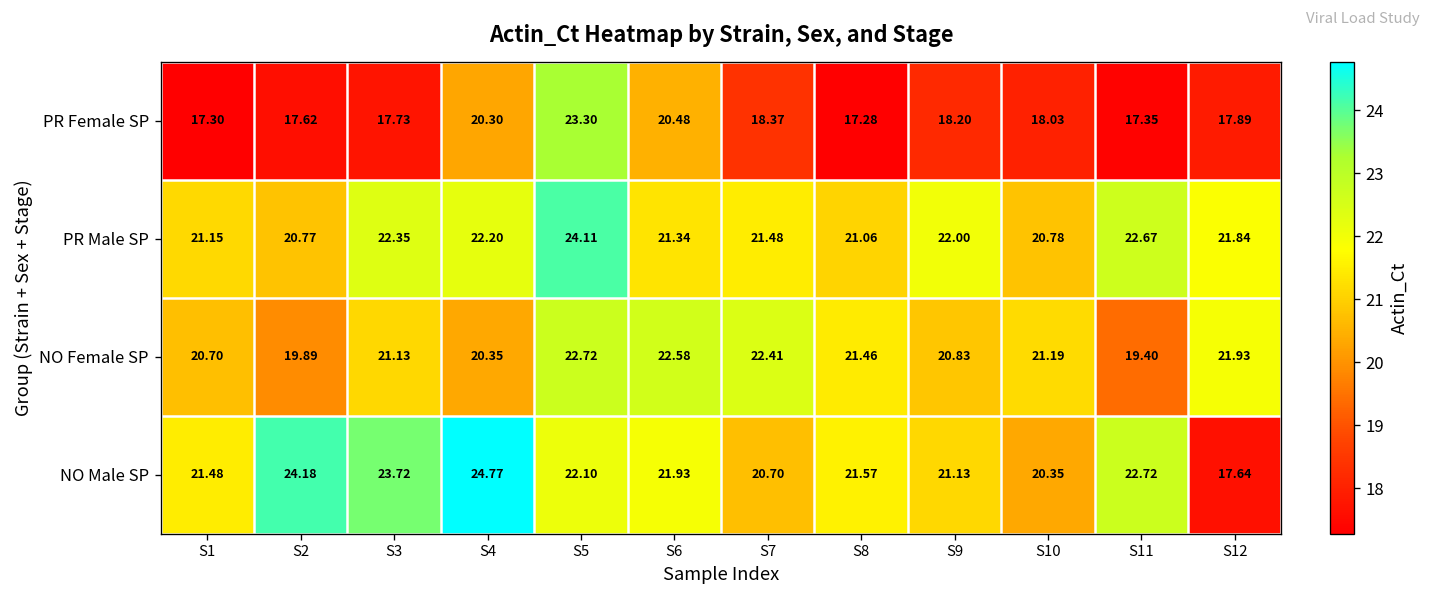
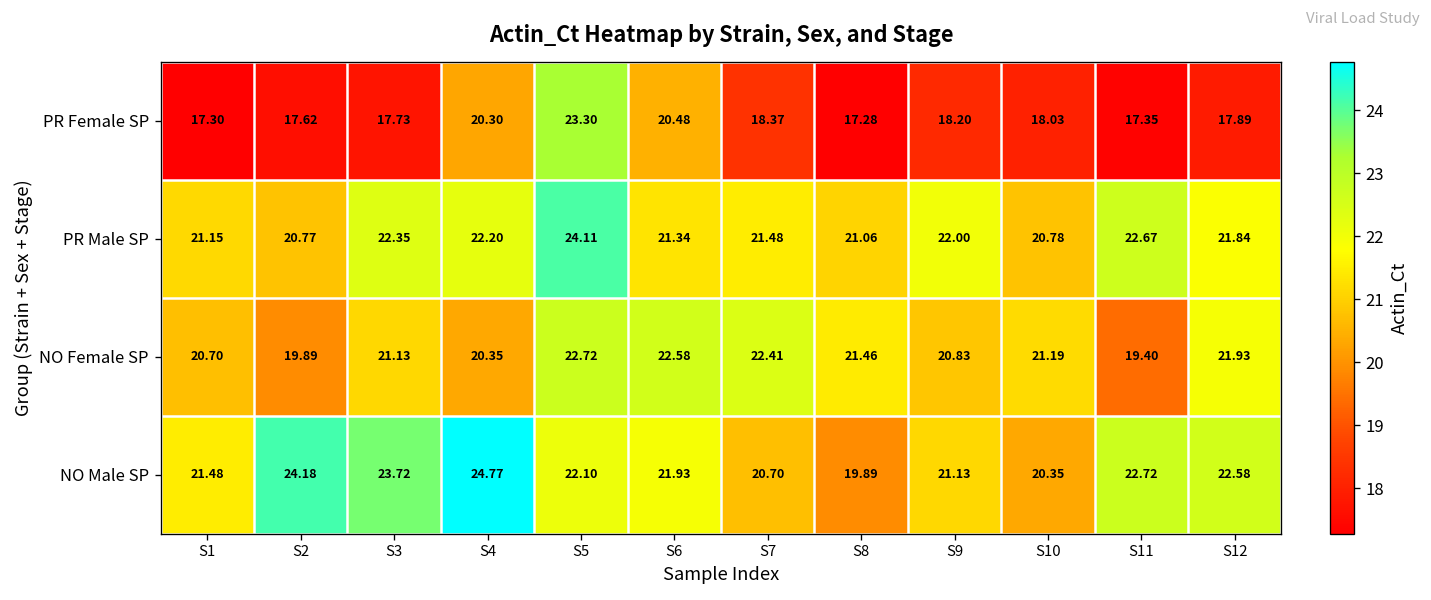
NO Male SP, S8: 21.57 -> 19.89
NO Male SP, S12: 17.64 -> 22.58
